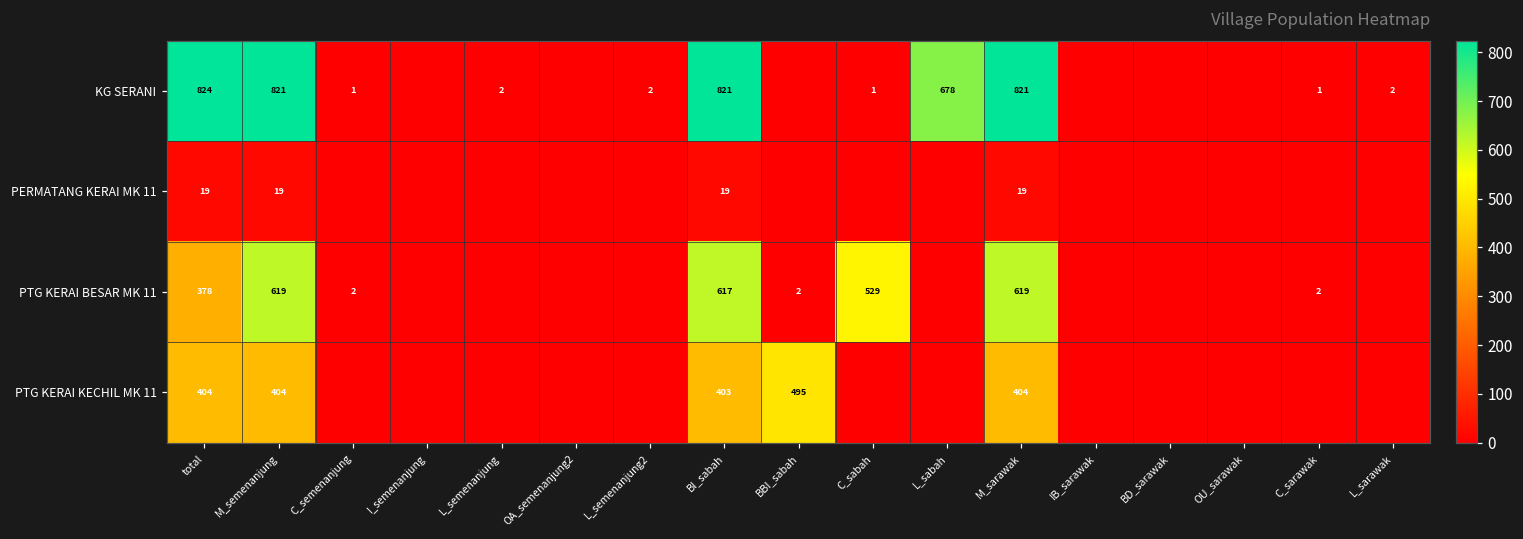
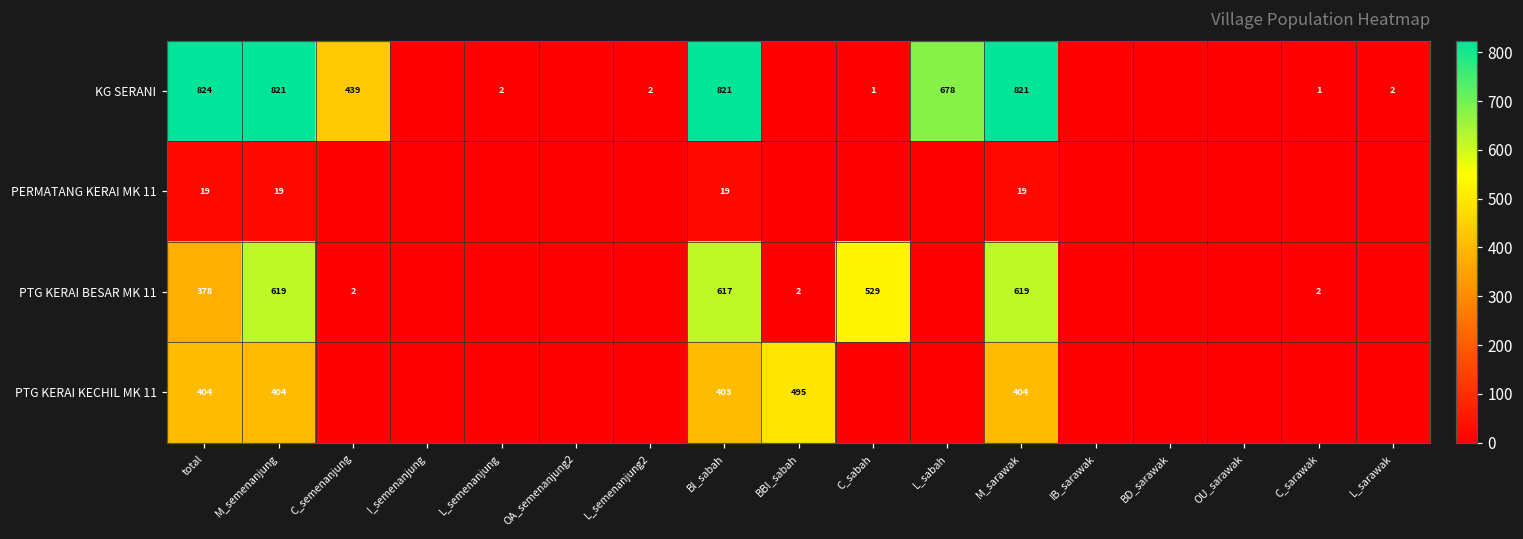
KG SERANI, C_semenanjung: 1 -> 439
